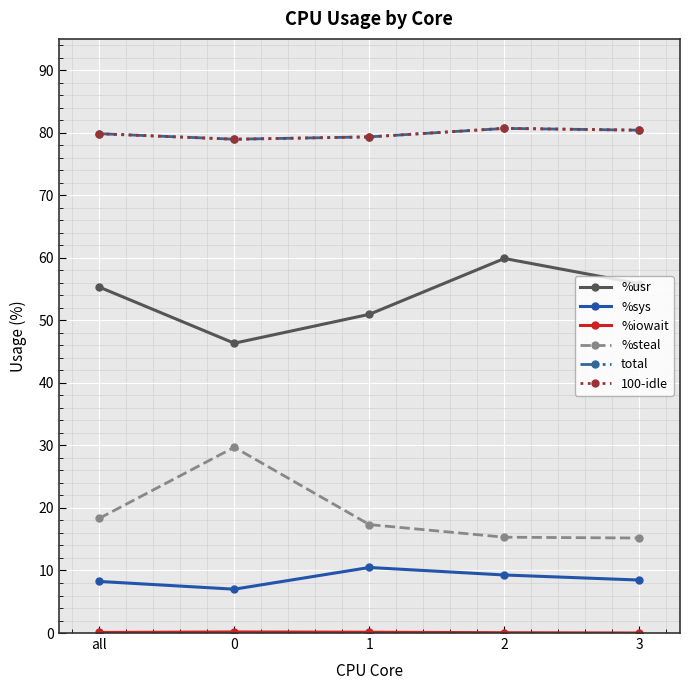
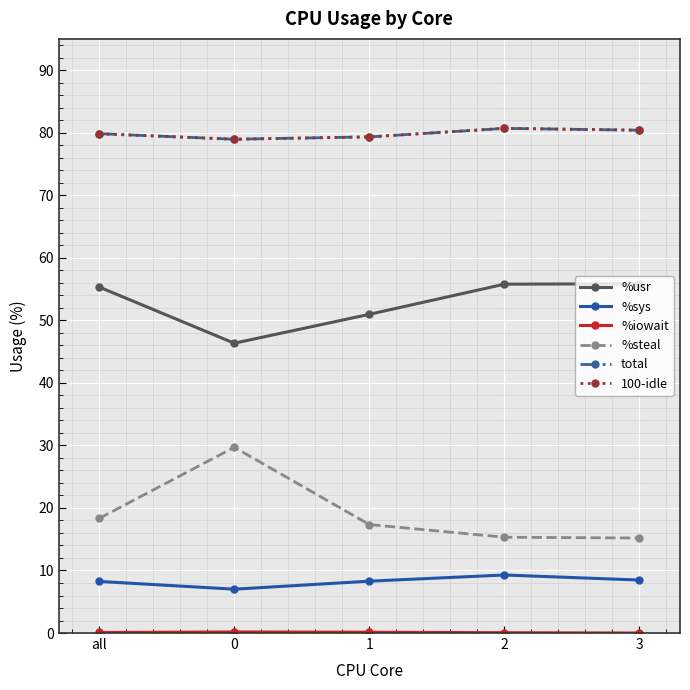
%sys, 1: 10 -> 8
%usr, 2: 60 -> 56
